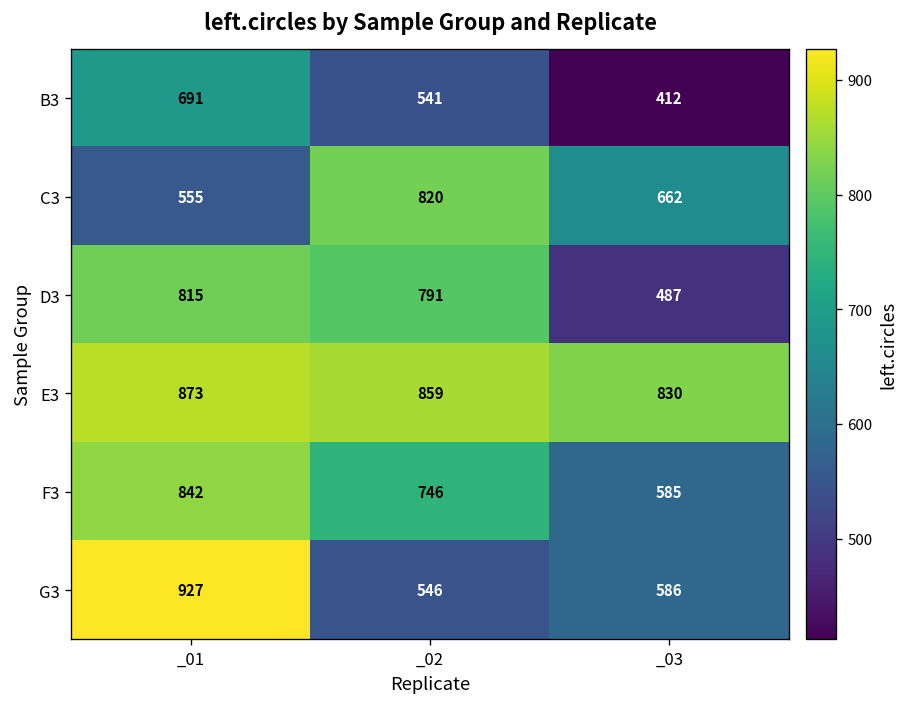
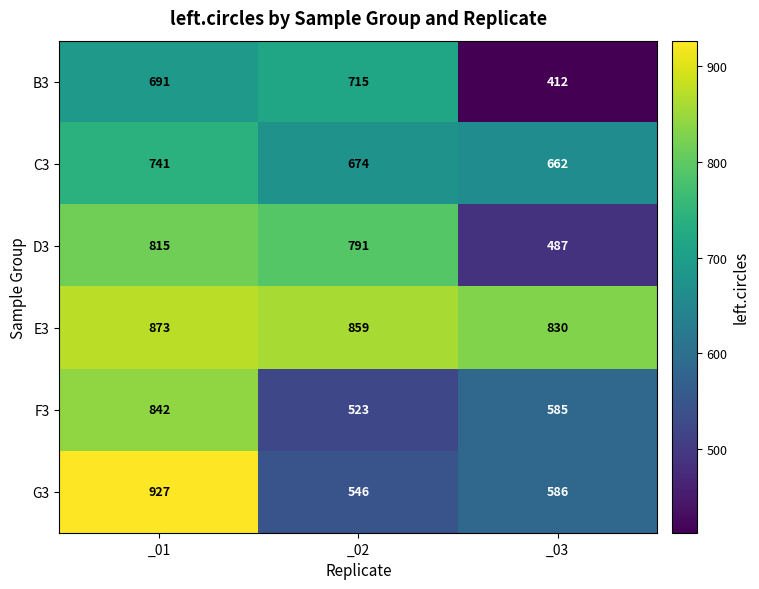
B3, _02: 541 -> 715
C3, _01: 555 -> 741
C3, _02: 820 -> 674
F3, _02: 746 -> 523
